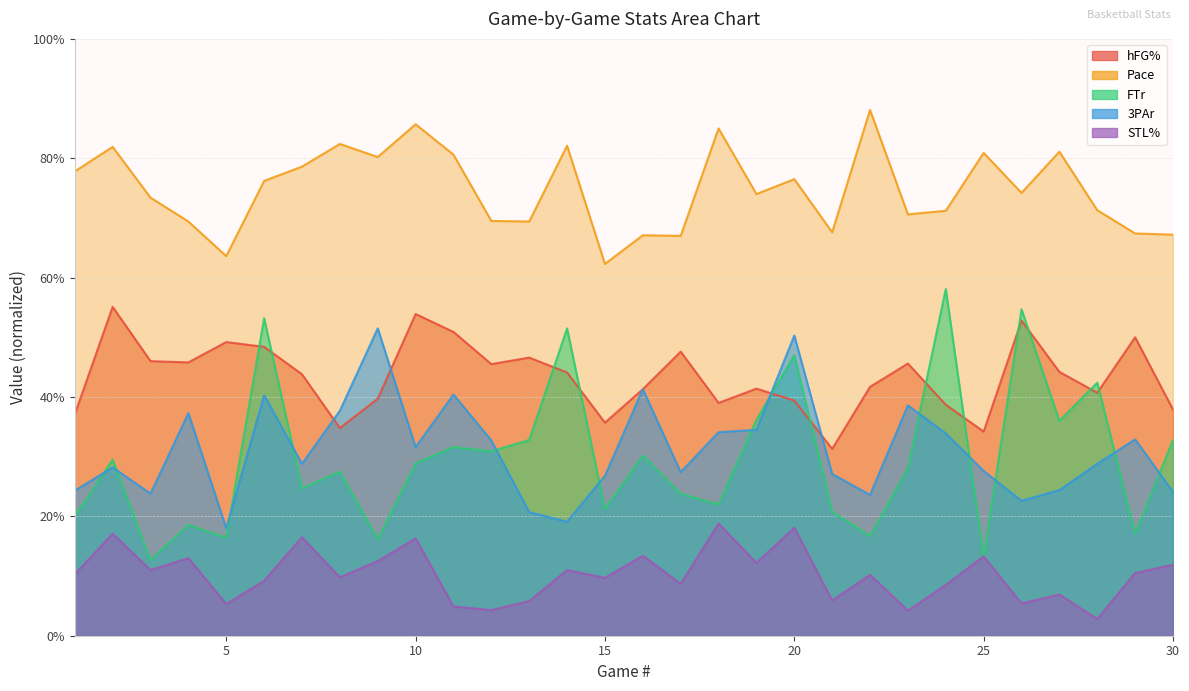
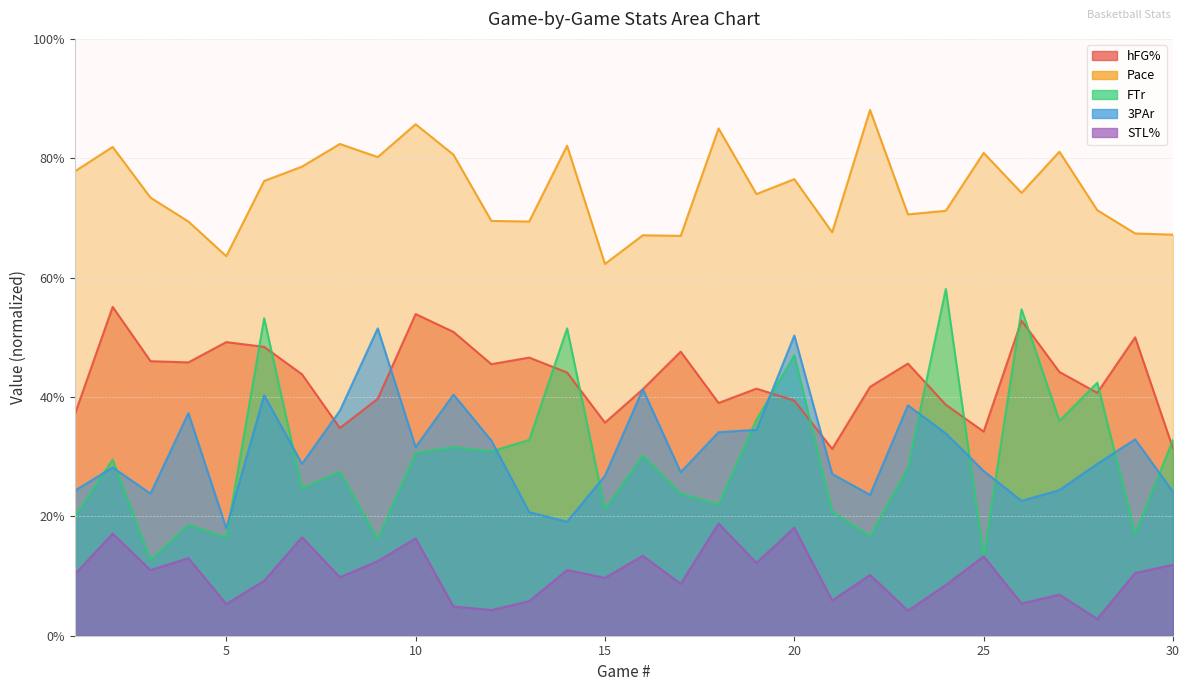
FTr, 10: 29% -> 31%
hFG%, 30: 38% -> 31%
